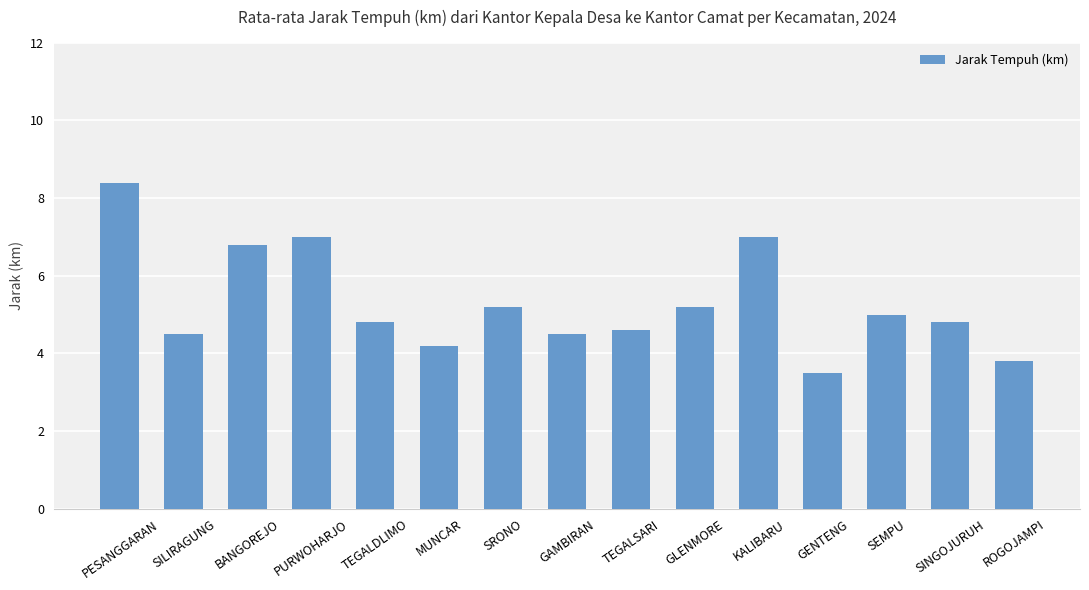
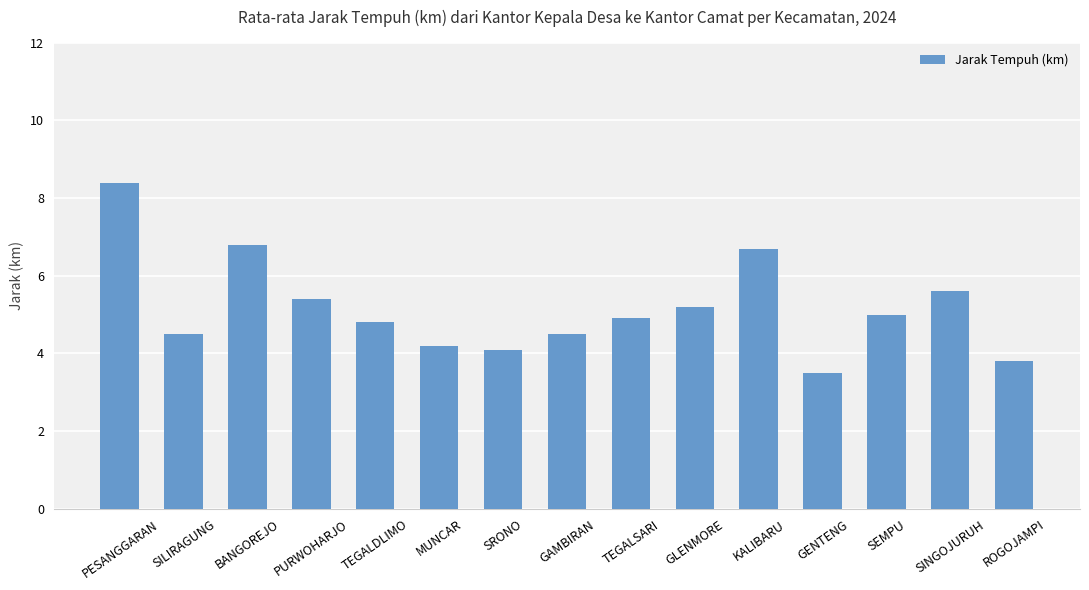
PURWOHARJO: 7.0 -> 5.4
SRONO: 5.2 -> 4.1
TEGALSARI: 4.6 -> 4.9
KALIBARU: 7.0 -> 6.7
SINGOJURUH: 4.8 -> 5.6
